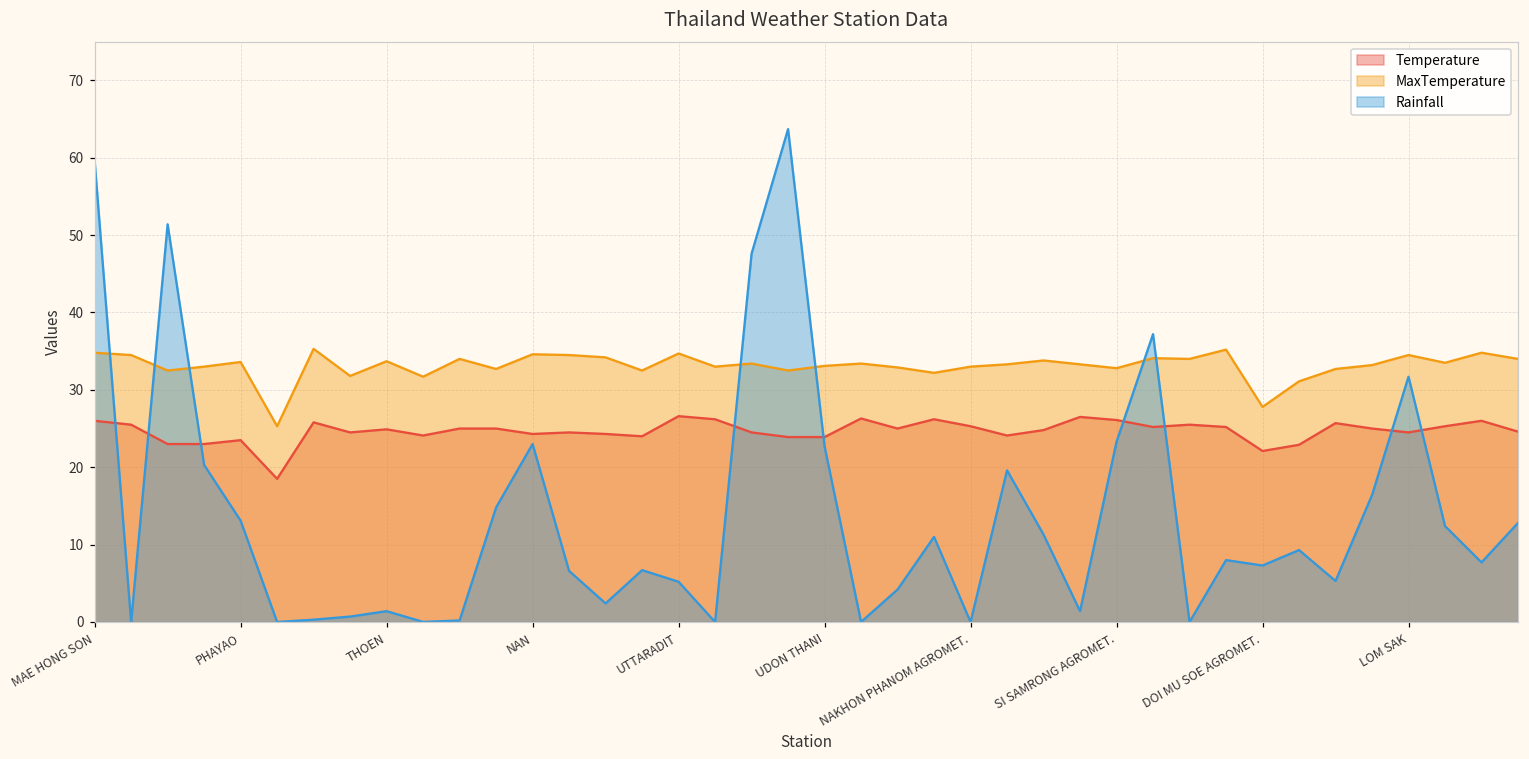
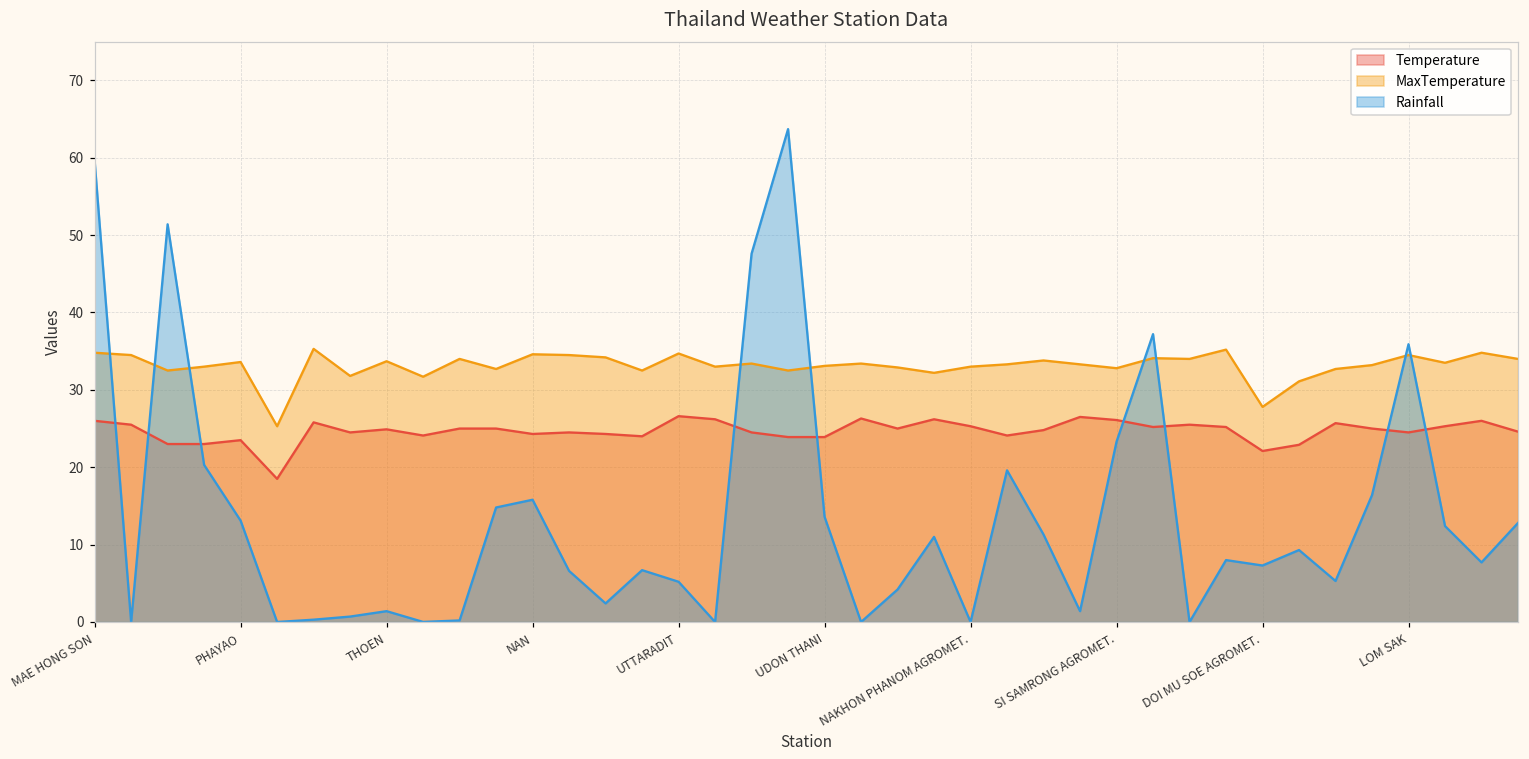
Rainfall, NAN: 23 -> 16
Rainfall, UDON THANI: 23 -> 14
Rainfall, LOM SAK: 32 -> 36
